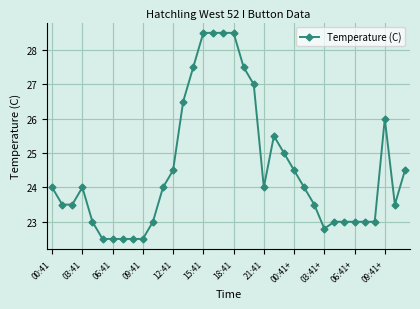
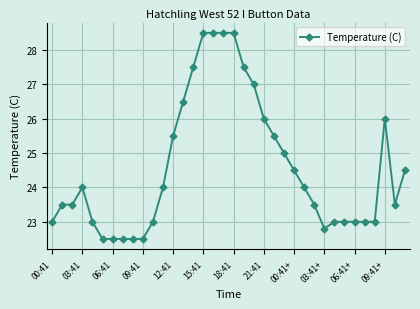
00:41: 24 -> 23
12:41: 24.5 -> 25.5
21:41: 24 -> 26
